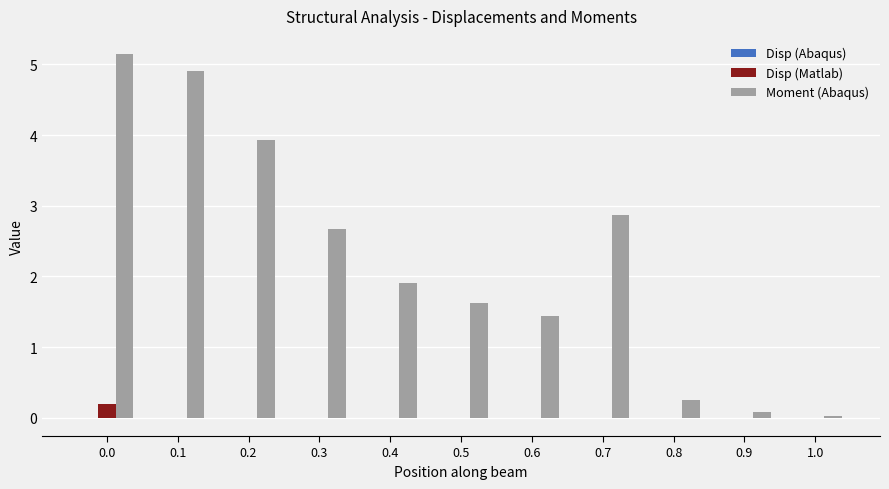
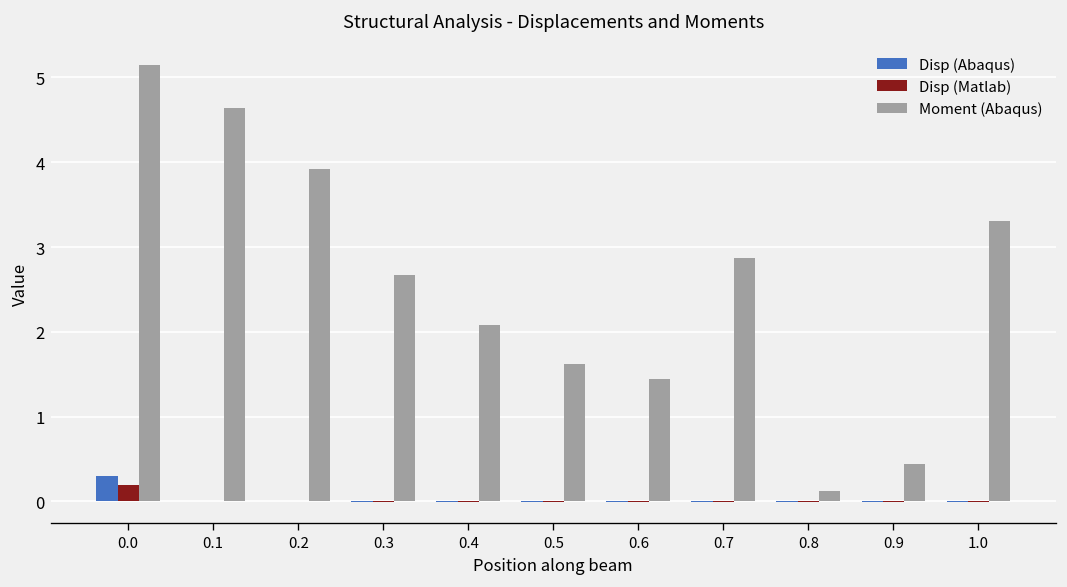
Disp (Abaqus), 0.0: 0.0 -> 0.3
Moment (Abaqus), 0.1: 4.9 -> 4.6
Moment (Abaqus), 0.4: 1.9 -> 2.1
Moment (Abaqus), 0.8: 0.3 -> 0.1
Moment (Abaqus), 0.9: 0.1 -> 0.4
Moment (Abaqus), 1.0: 0.0 -> 3.3
